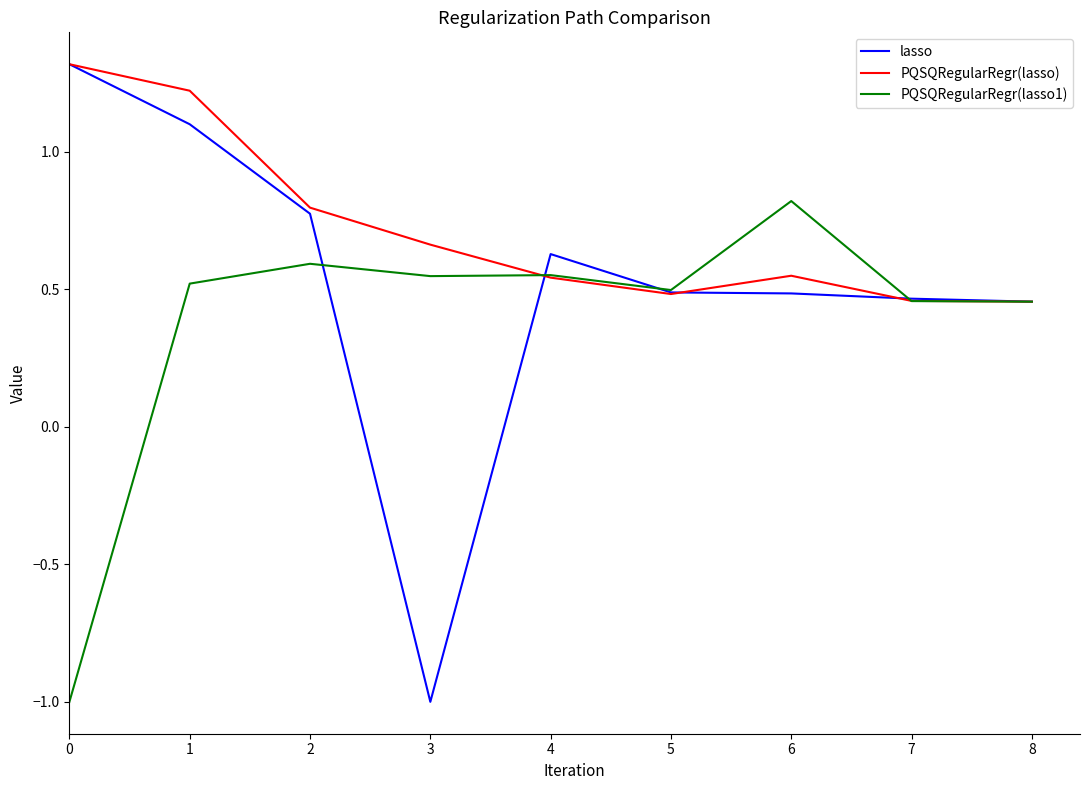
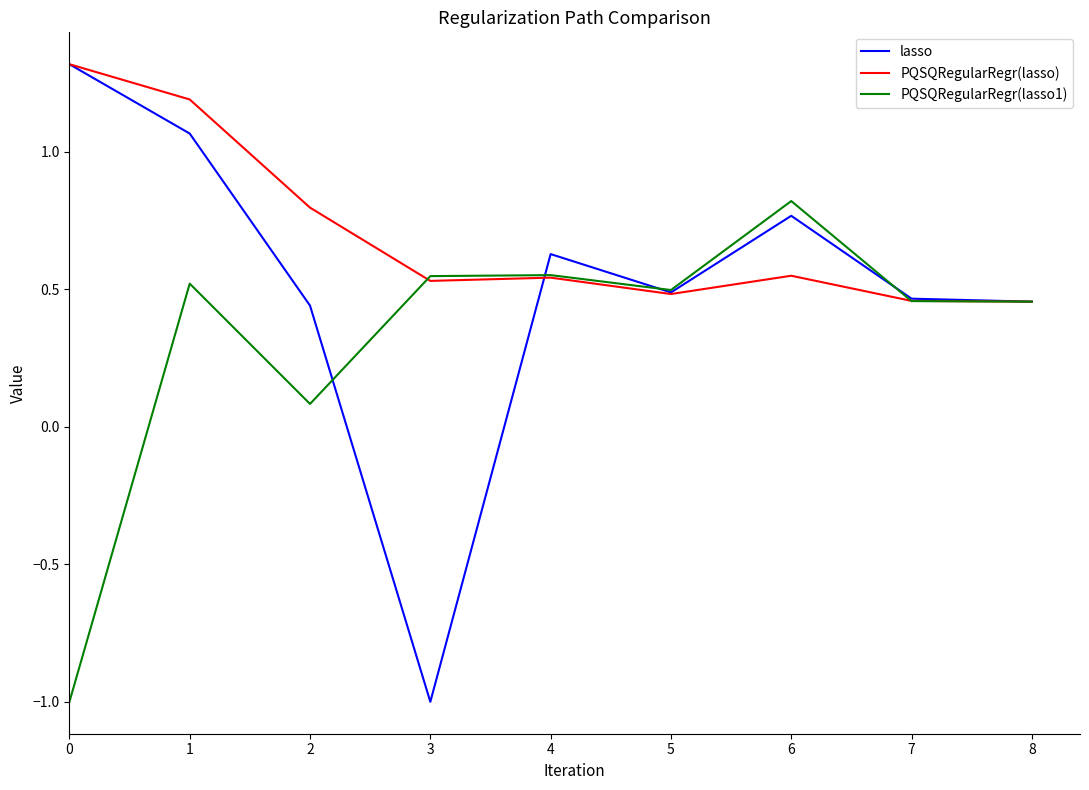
lasso, 1: 1.10 -> 1.07
PQSQRegularRegr(lasso), 1: 1.22 -> 1.19
lasso, 2: 0.78 -> 0.44
PQSQRegularRegr(lasso1), 2: 0.59 -> 0.08
PQSQRegularRegr(lasso), 3: 0.66 -> 0.53
lasso, 6: 0.49 -> 0.77
